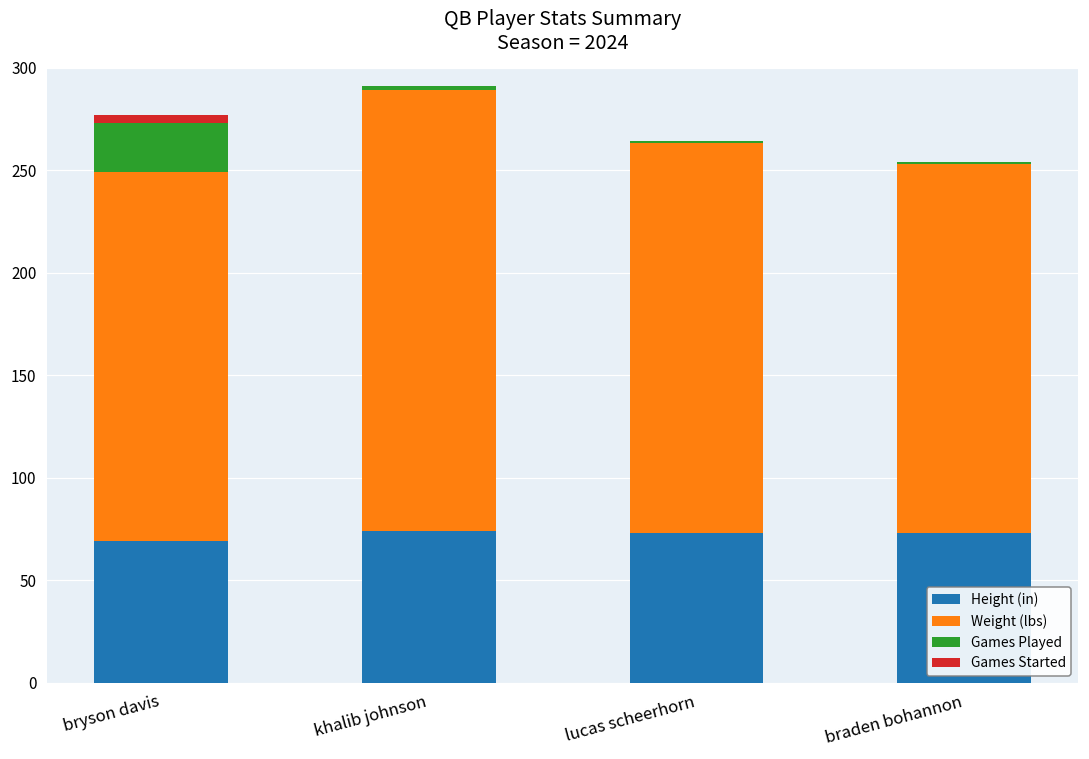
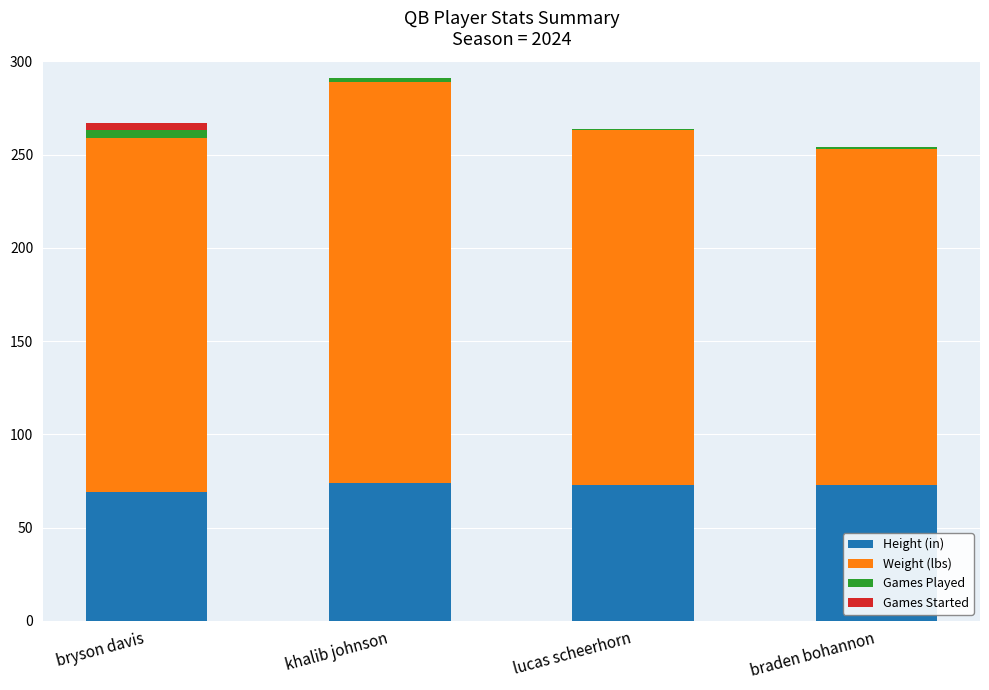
Weight (lbs), bryson davis: 180 -> 190
Games Played, bryson davis: 24 -> 4
